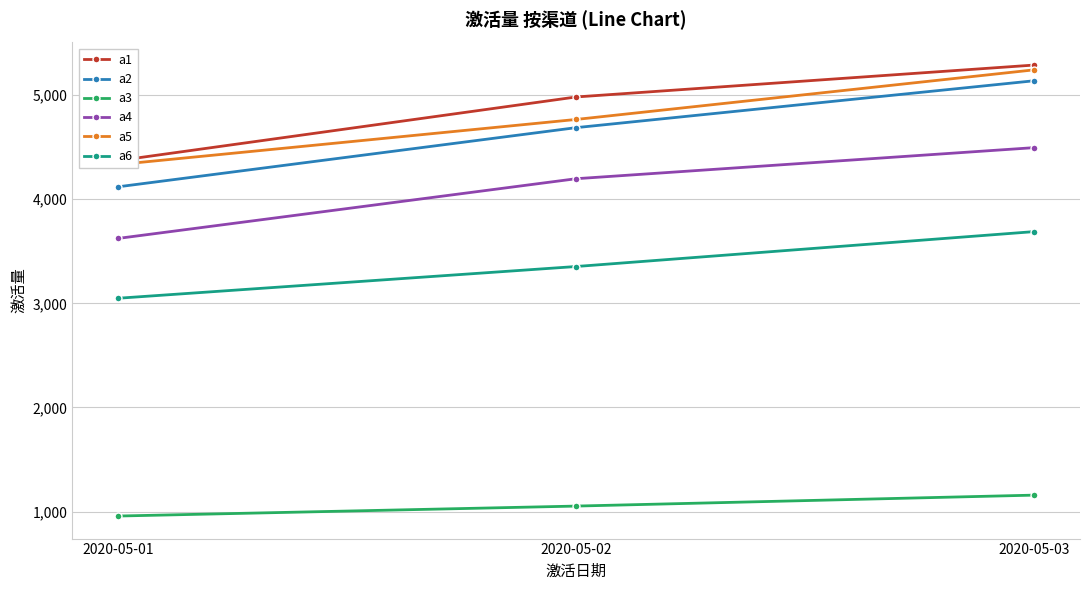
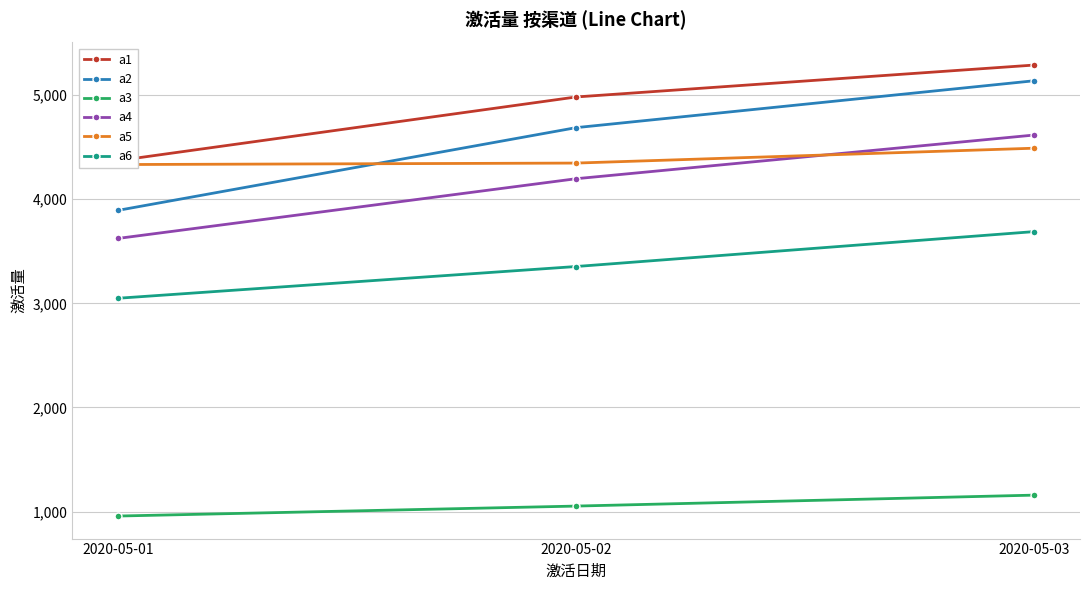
a2, 2020-05-01: 4,120 -> 3,890
a5, 2020-05-02: 4,770 -> 4,350
a4, 2020-05-03: 4,500 -> 4,620
a5, 2020-05-03: 5,240 -> 4,490
